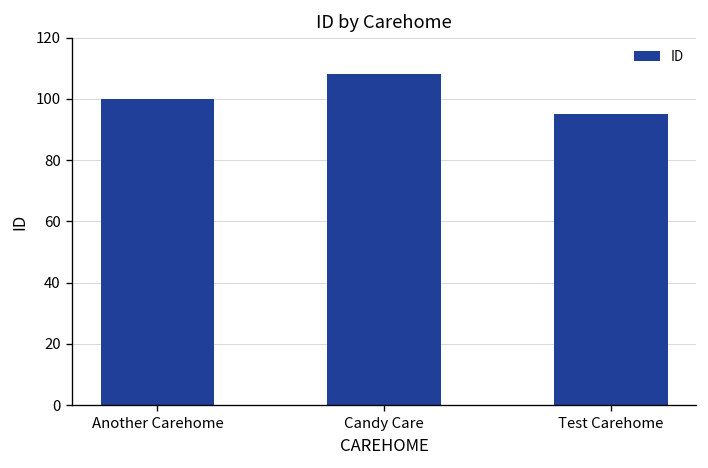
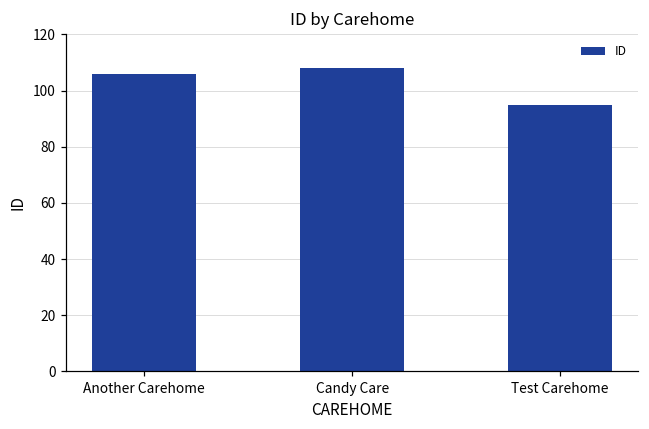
Another Carehome: 100 -> 106
